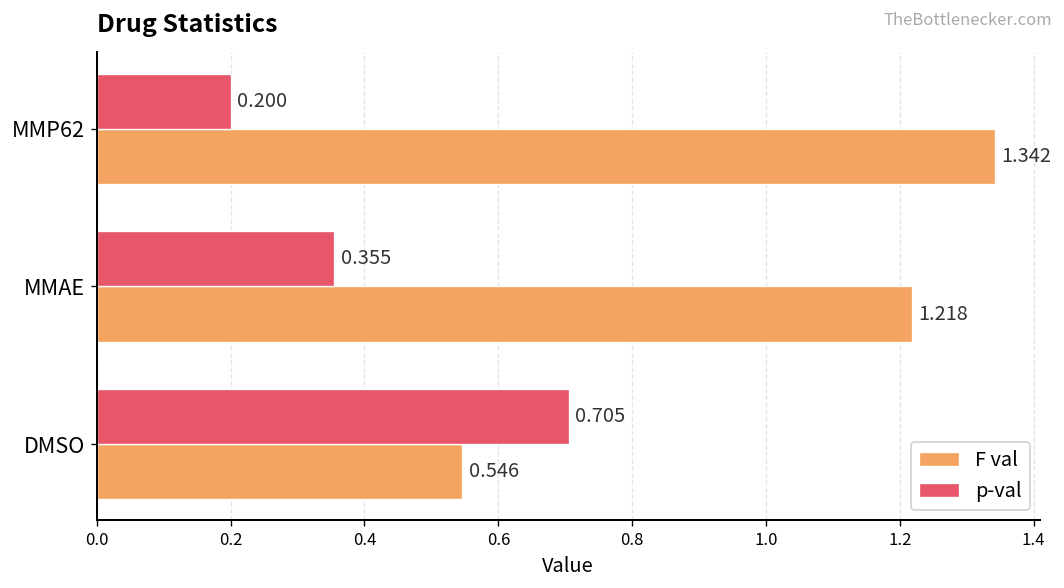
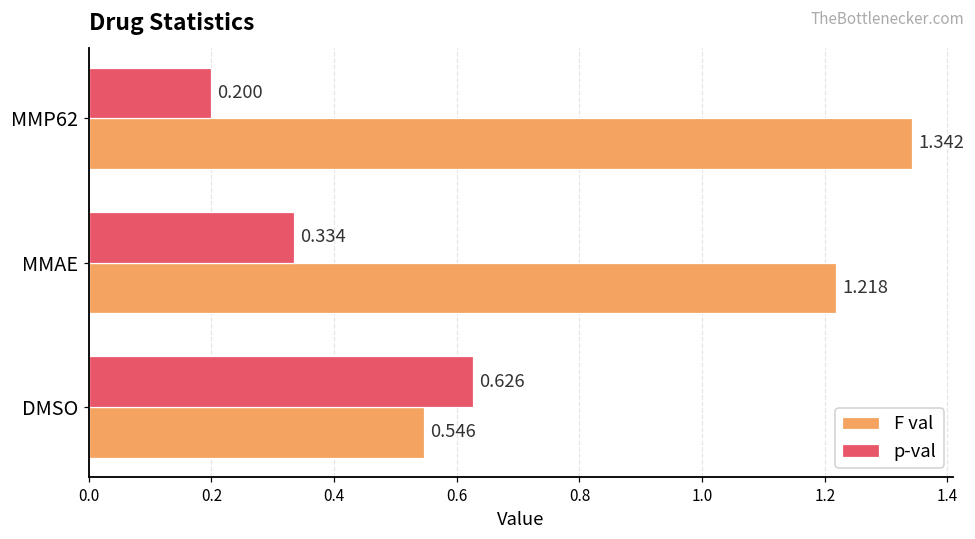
p-val, MMAE: 0.355 -> 0.334
p-val, DMSO: 0.705 -> 0.626
